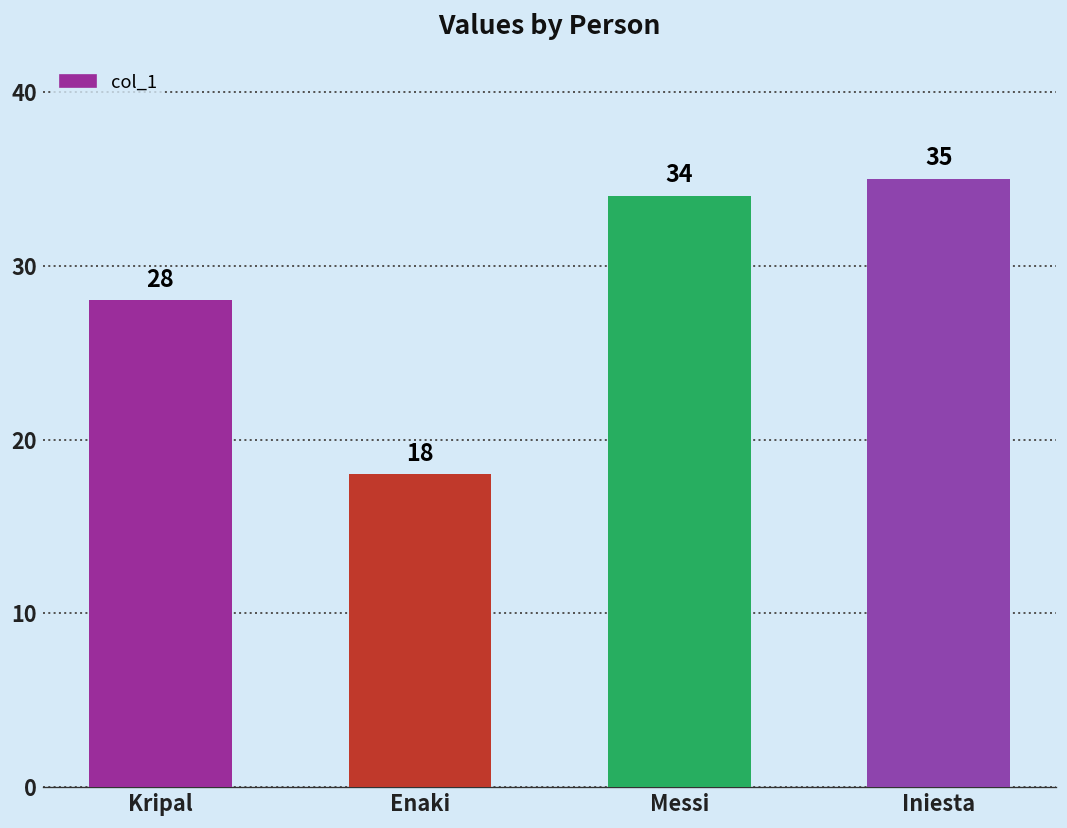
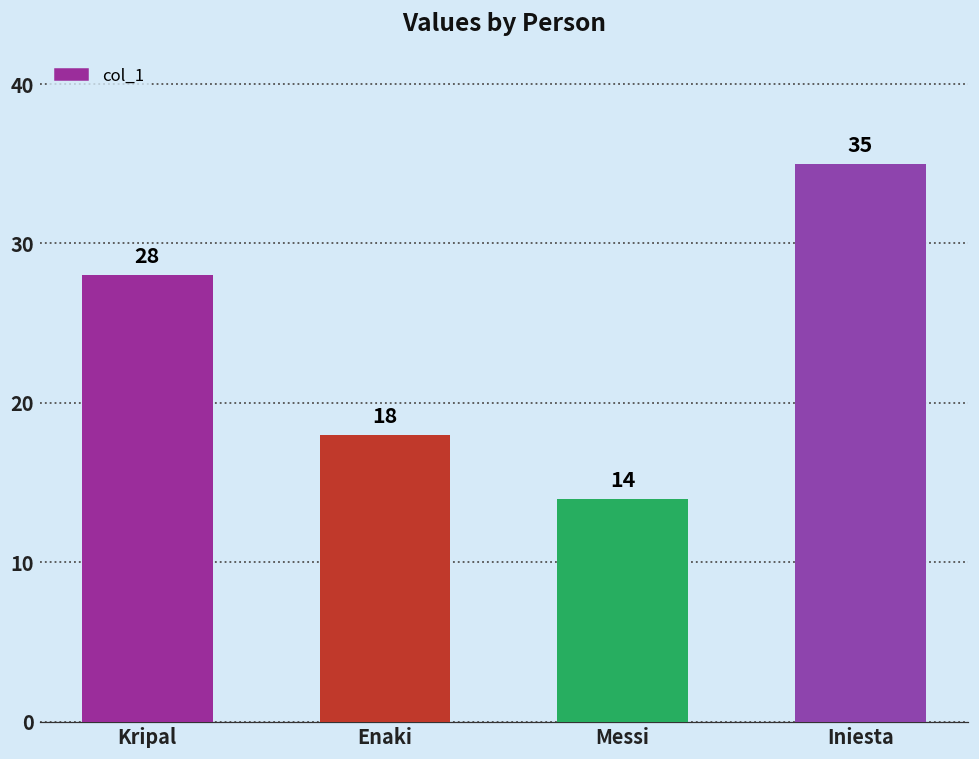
Messi: 34 -> 14
